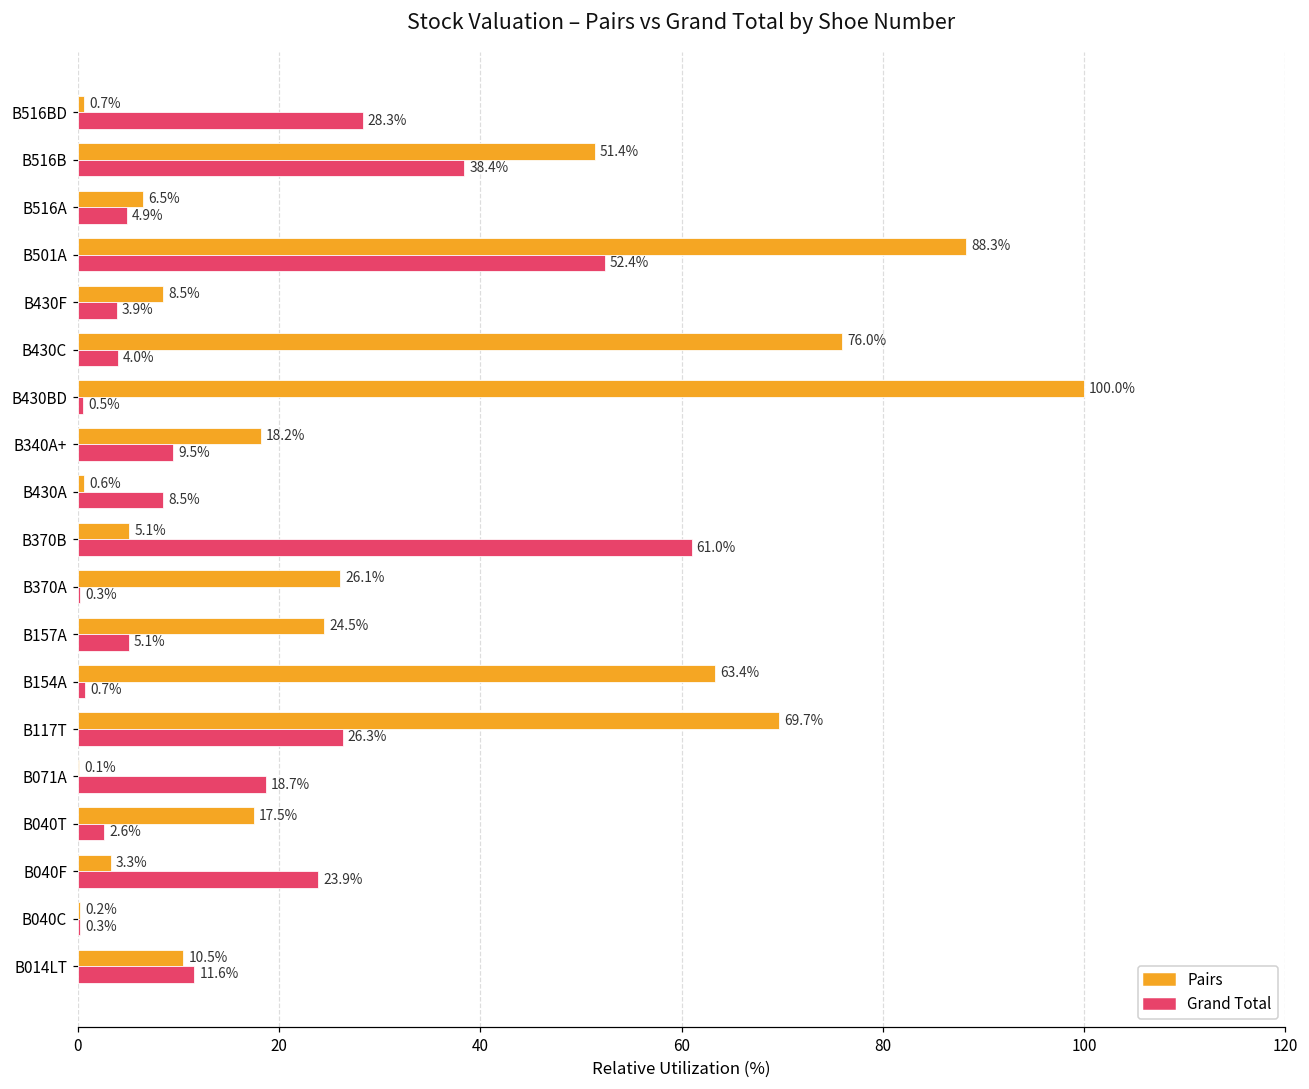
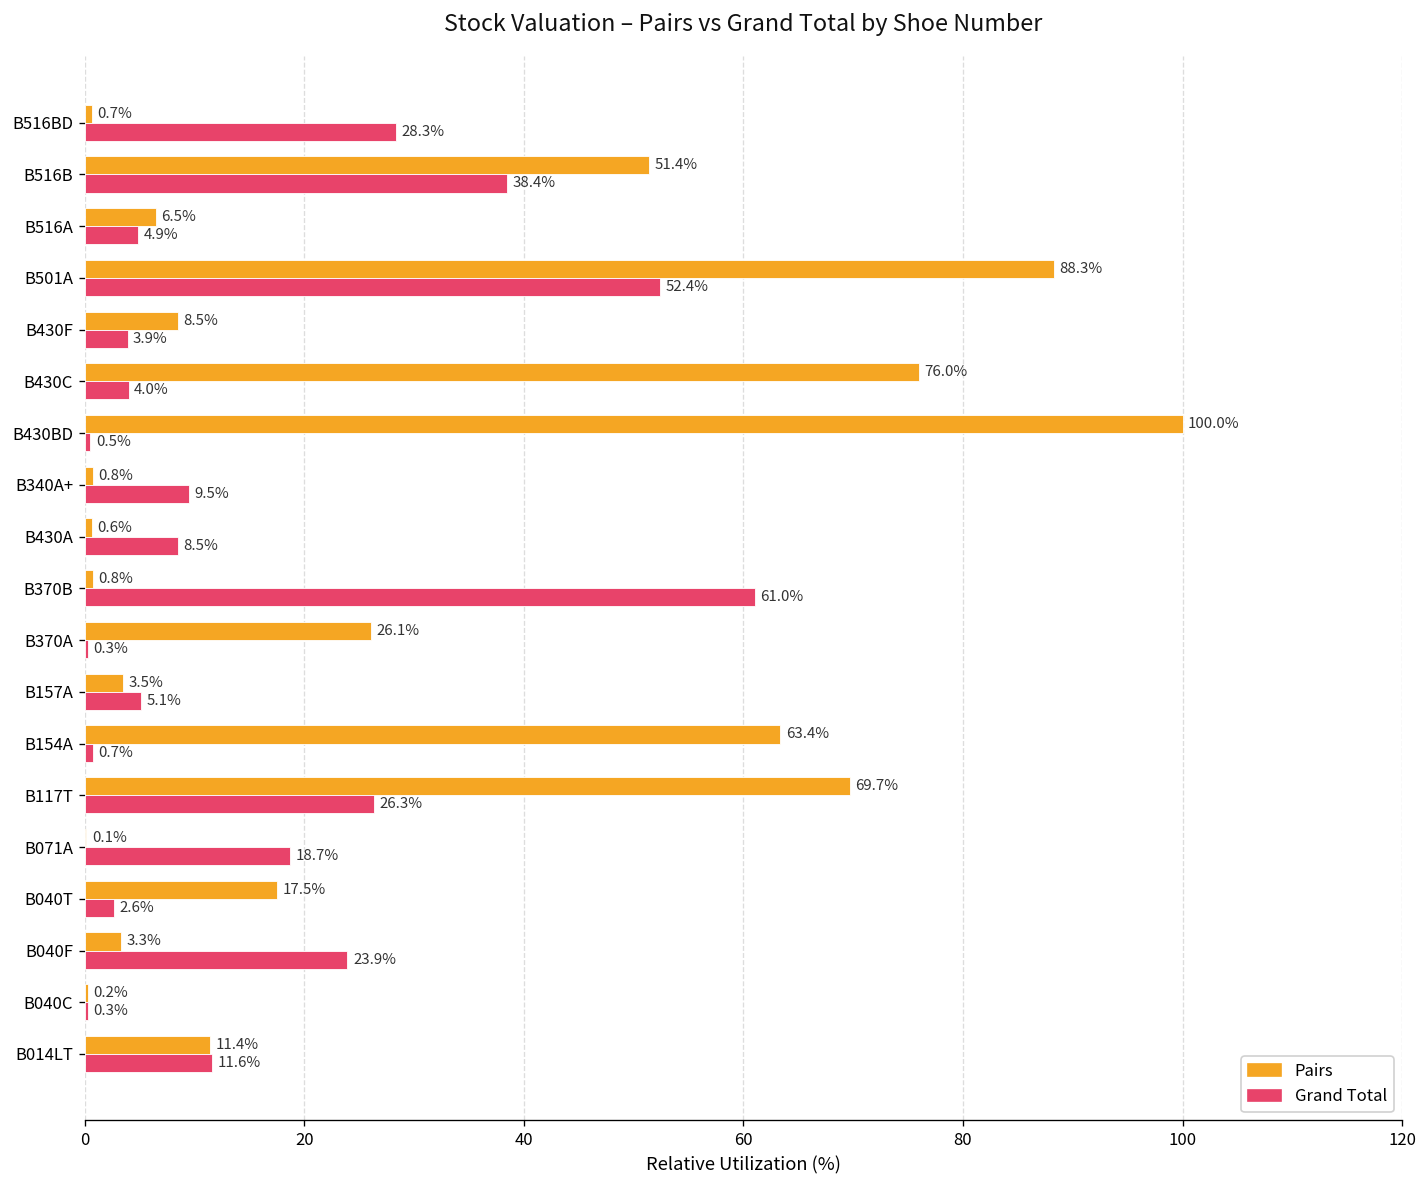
Pairs, B340A+: 18.2% -> 0.8%
Pairs, B370B: 5.1% -> 0.8%
Pairs, B157A: 24.5% -> 3.5%
Pairs, B014LT: 10.5% -> 11.4%
